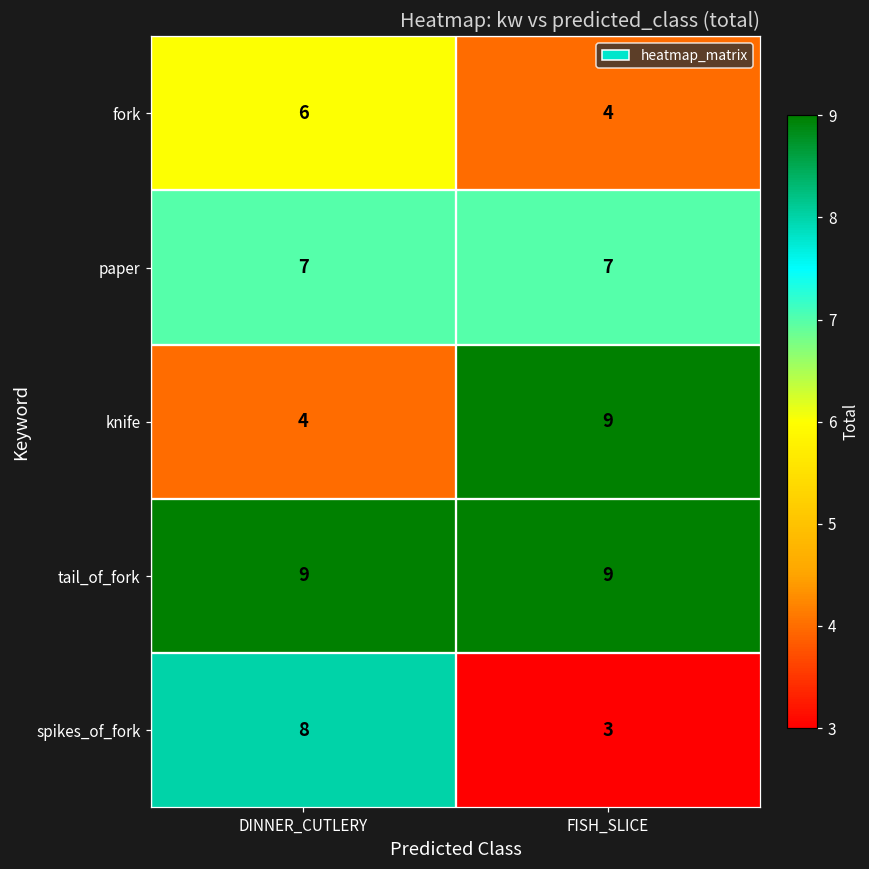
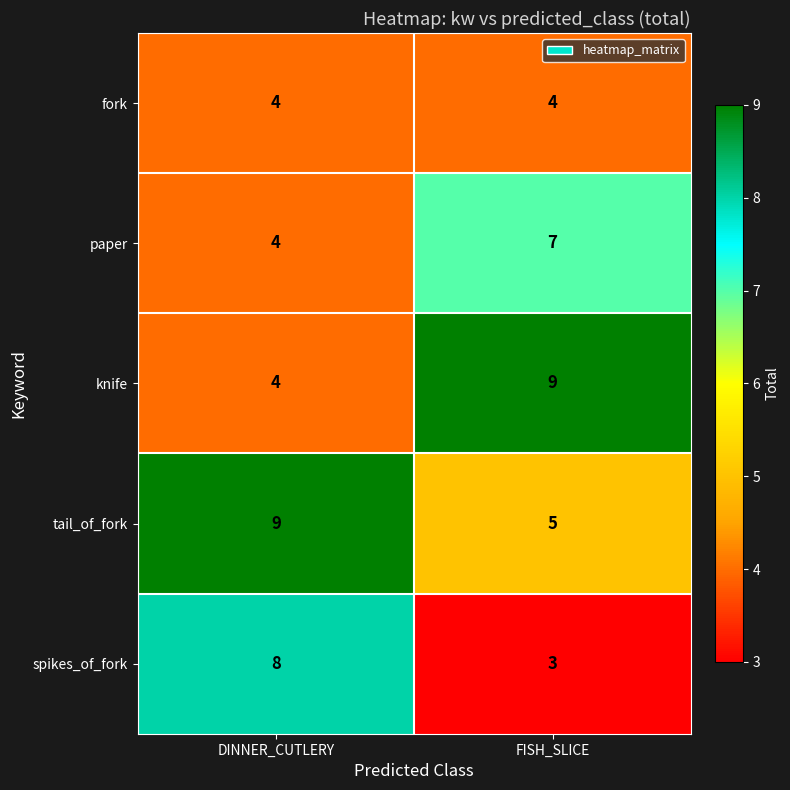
fork, DINNER_CUTLERY: 6 -> 4
paper, DINNER_CUTLERY: 7 -> 4
tail_of_fork, FISH_SLICE: 9 -> 5
